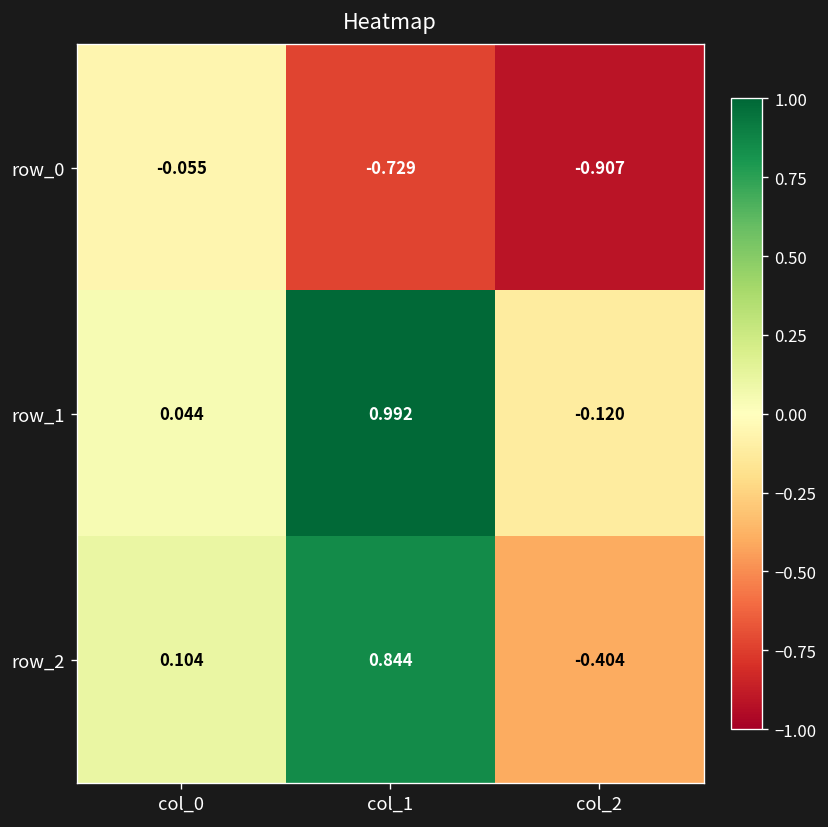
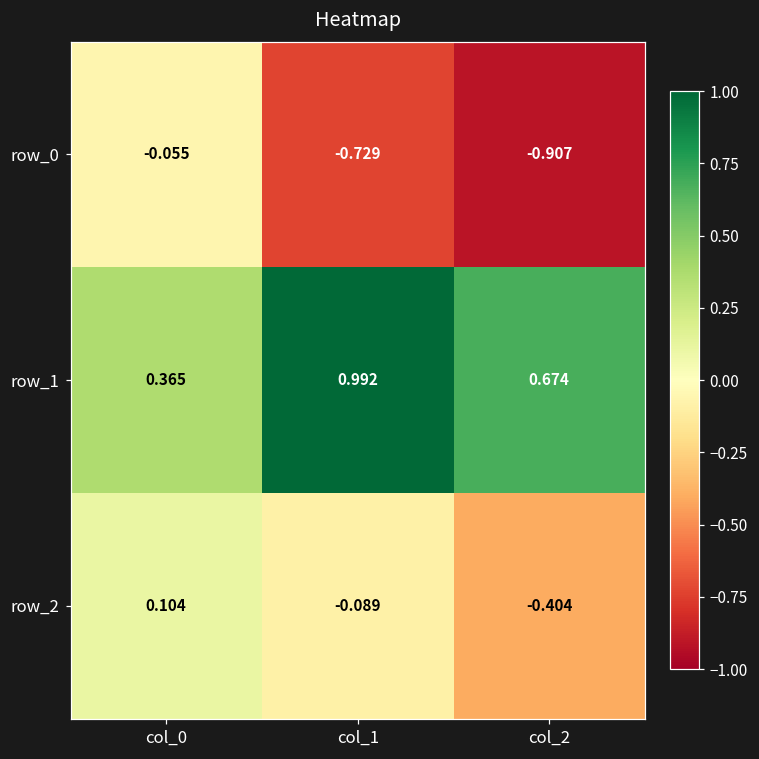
row_1, col_0: 0.044 -> 0.365
row_1, col_2: -0.120 -> 0.674
row_2, col_1: 0.844 -> -0.089
